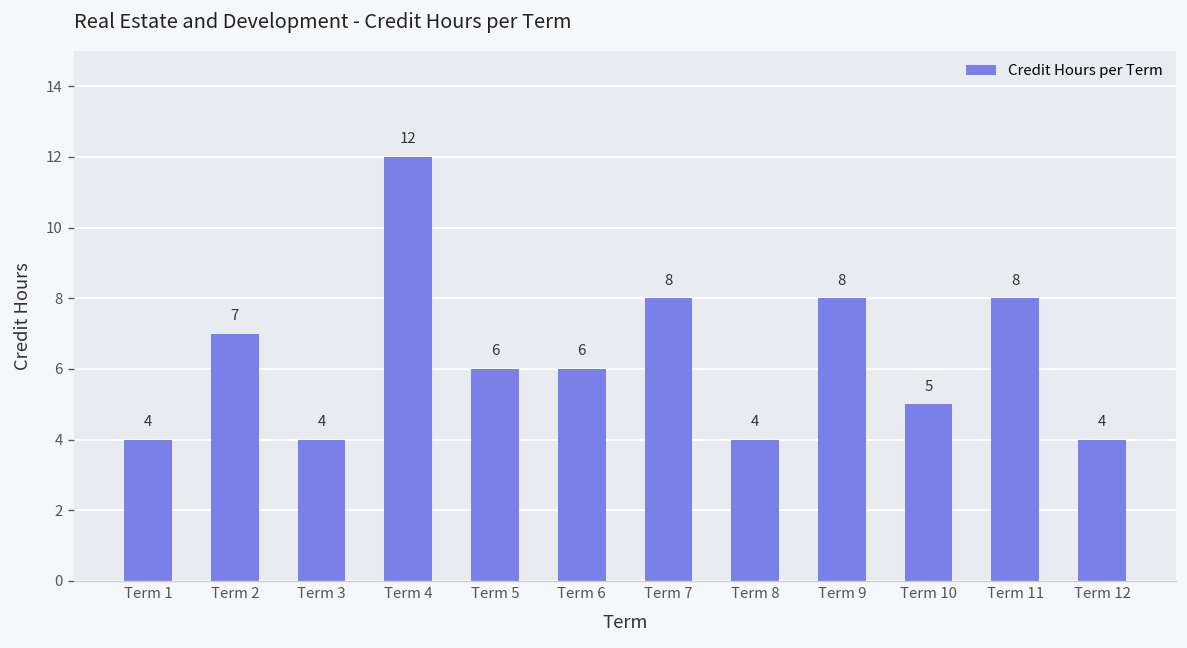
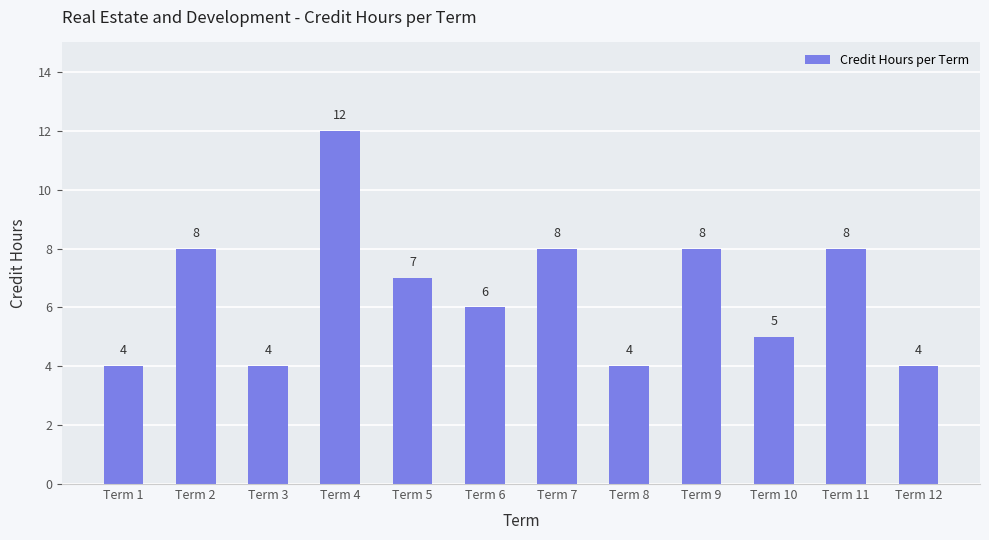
Term 2: 7 -> 8
Term 5: 6 -> 7
